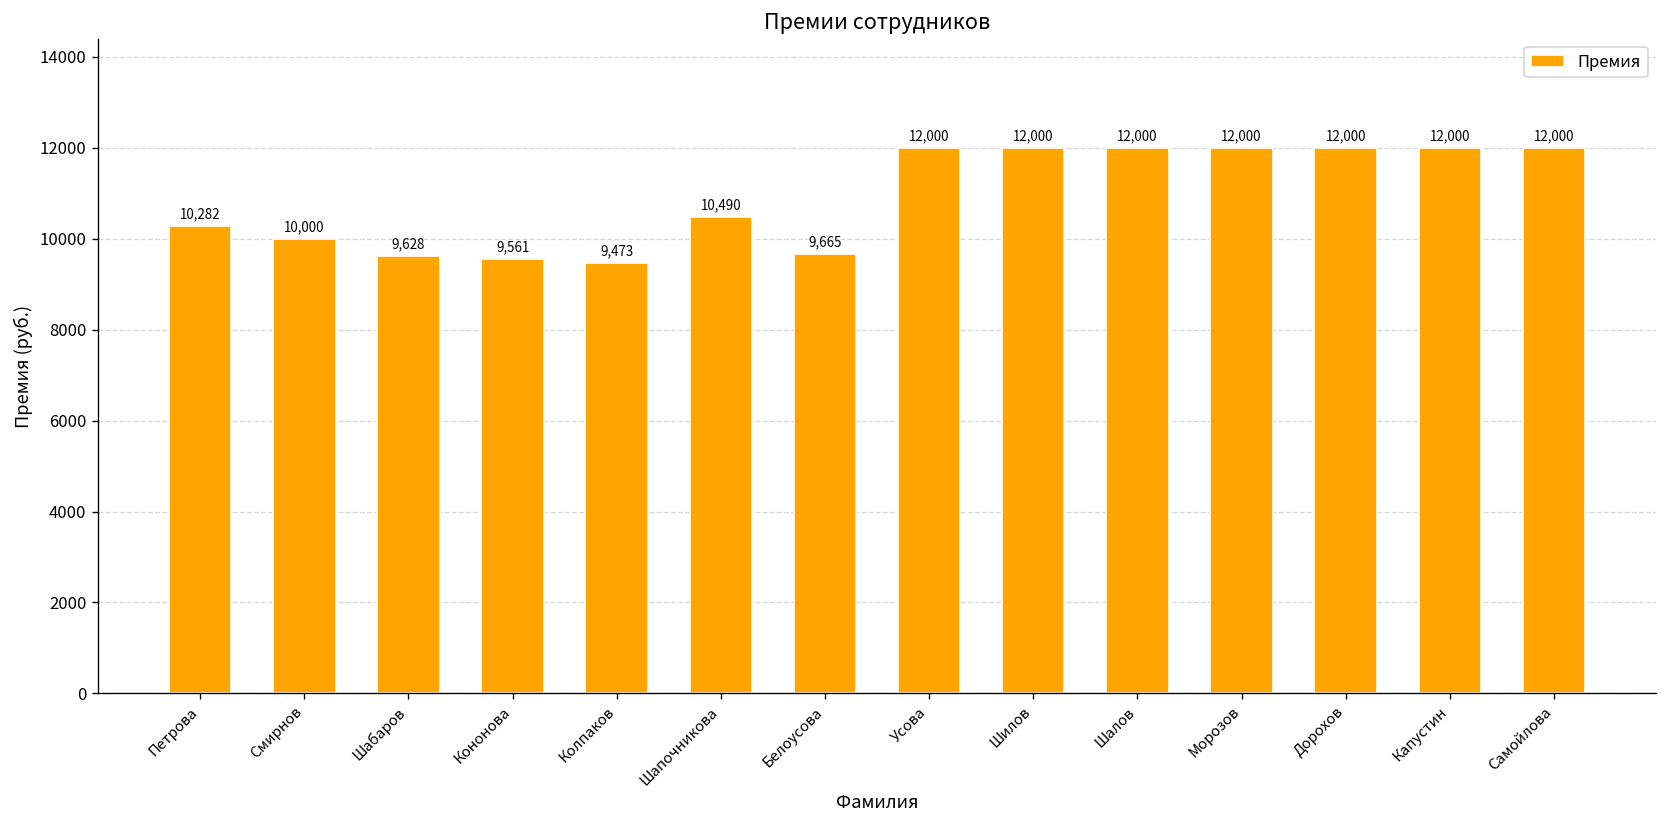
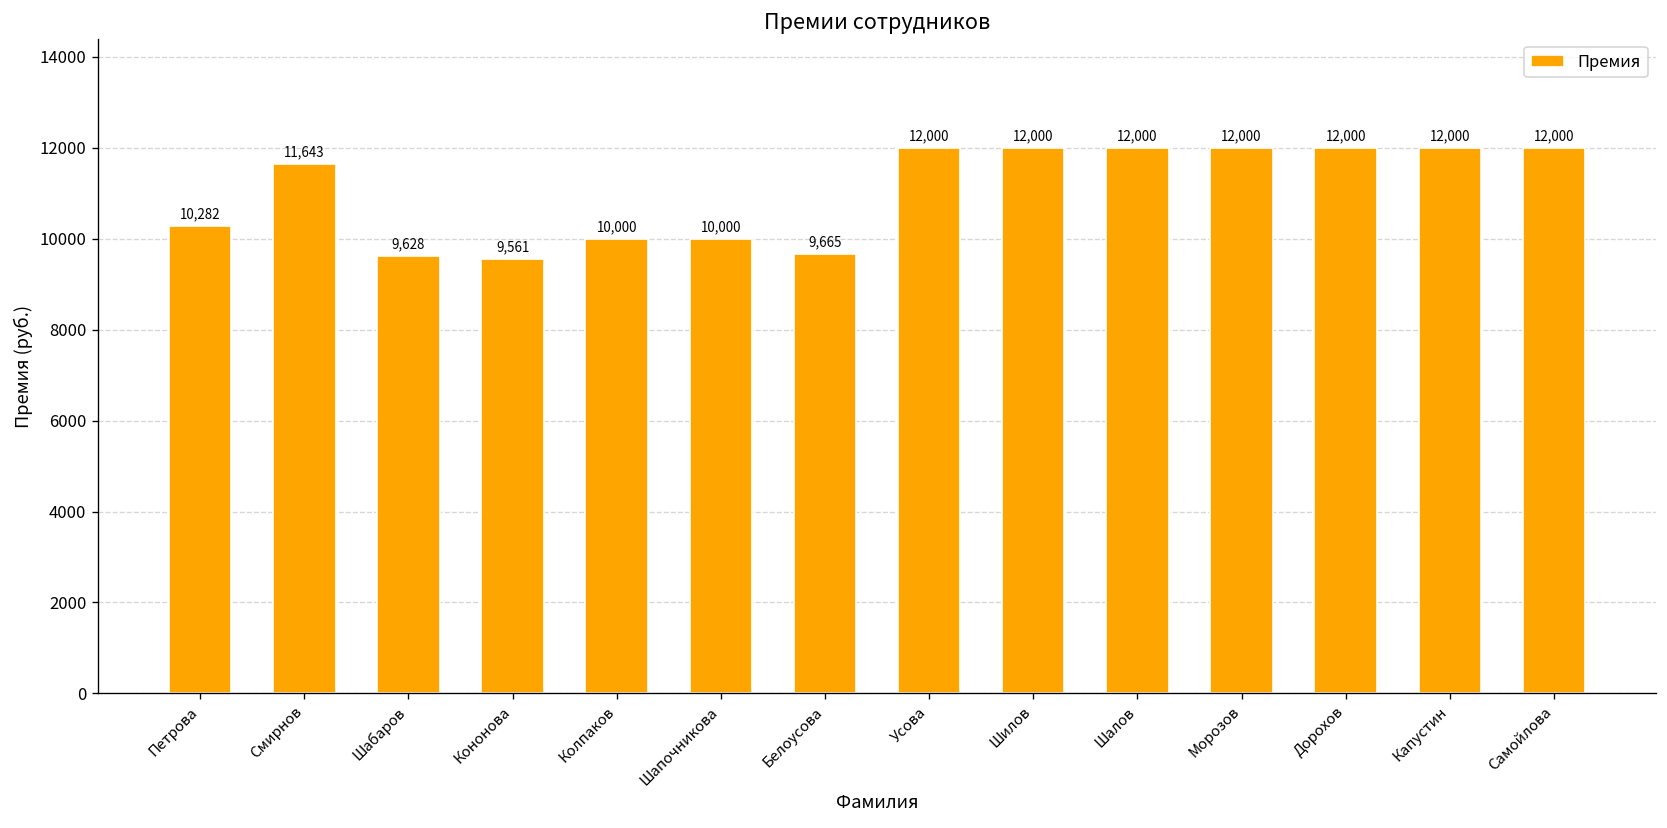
Смирнов: 10,000 -> 11,643
Колпаков: 9,473 -> 10,000
Шапочникова: 10,490 -> 10,000
